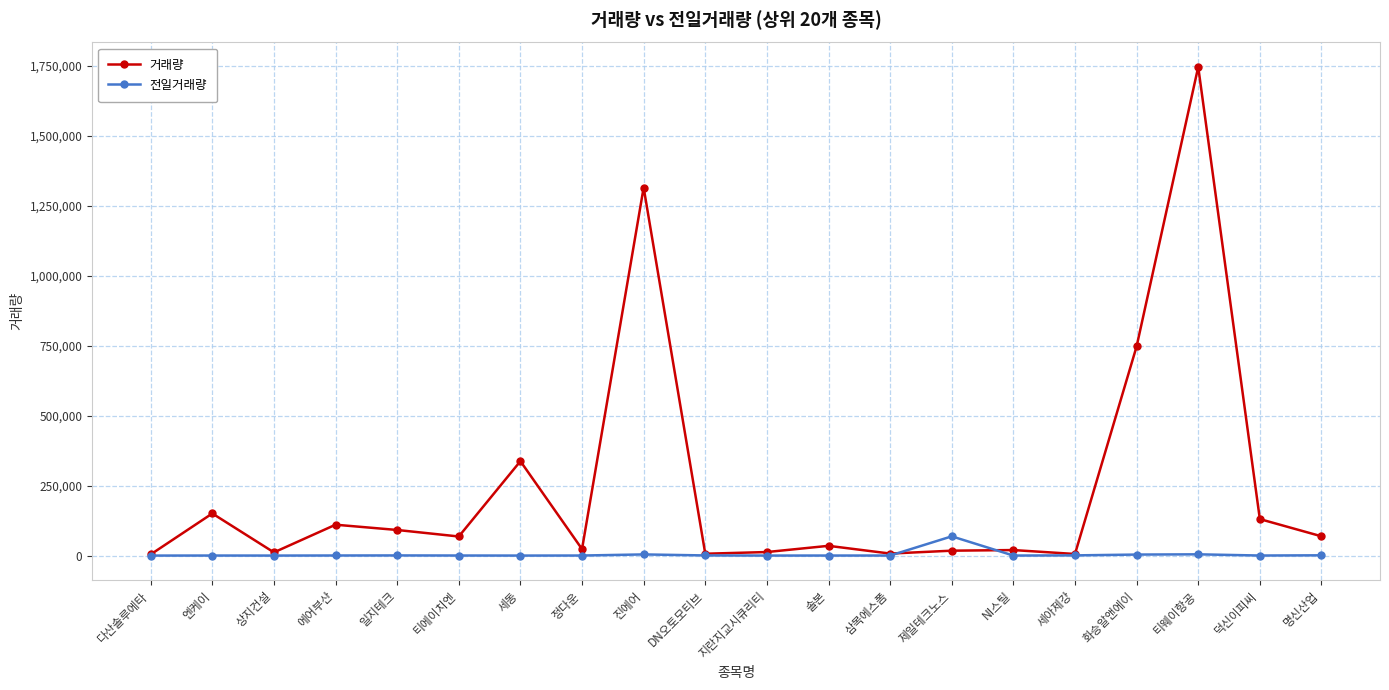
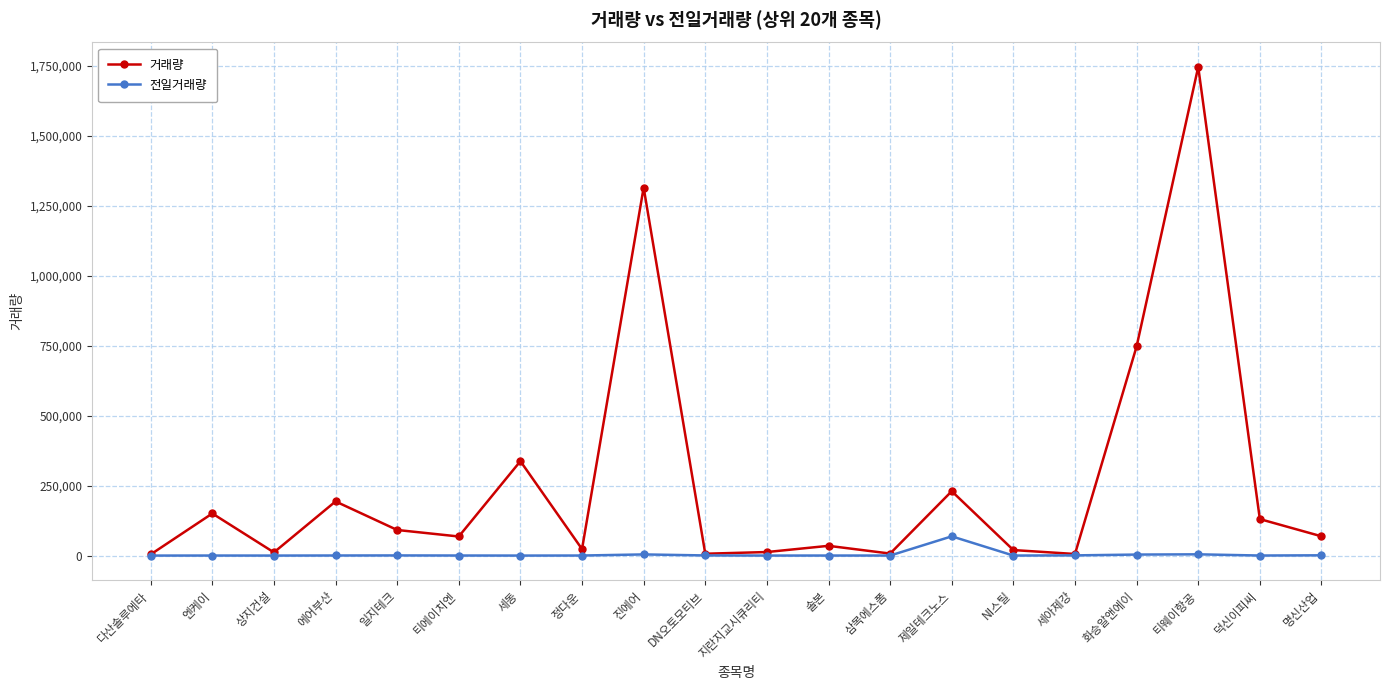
거래량, 에어부산: 110,000 -> 190,000
거래량, 제일테크노스: 20,000 -> 230,000
